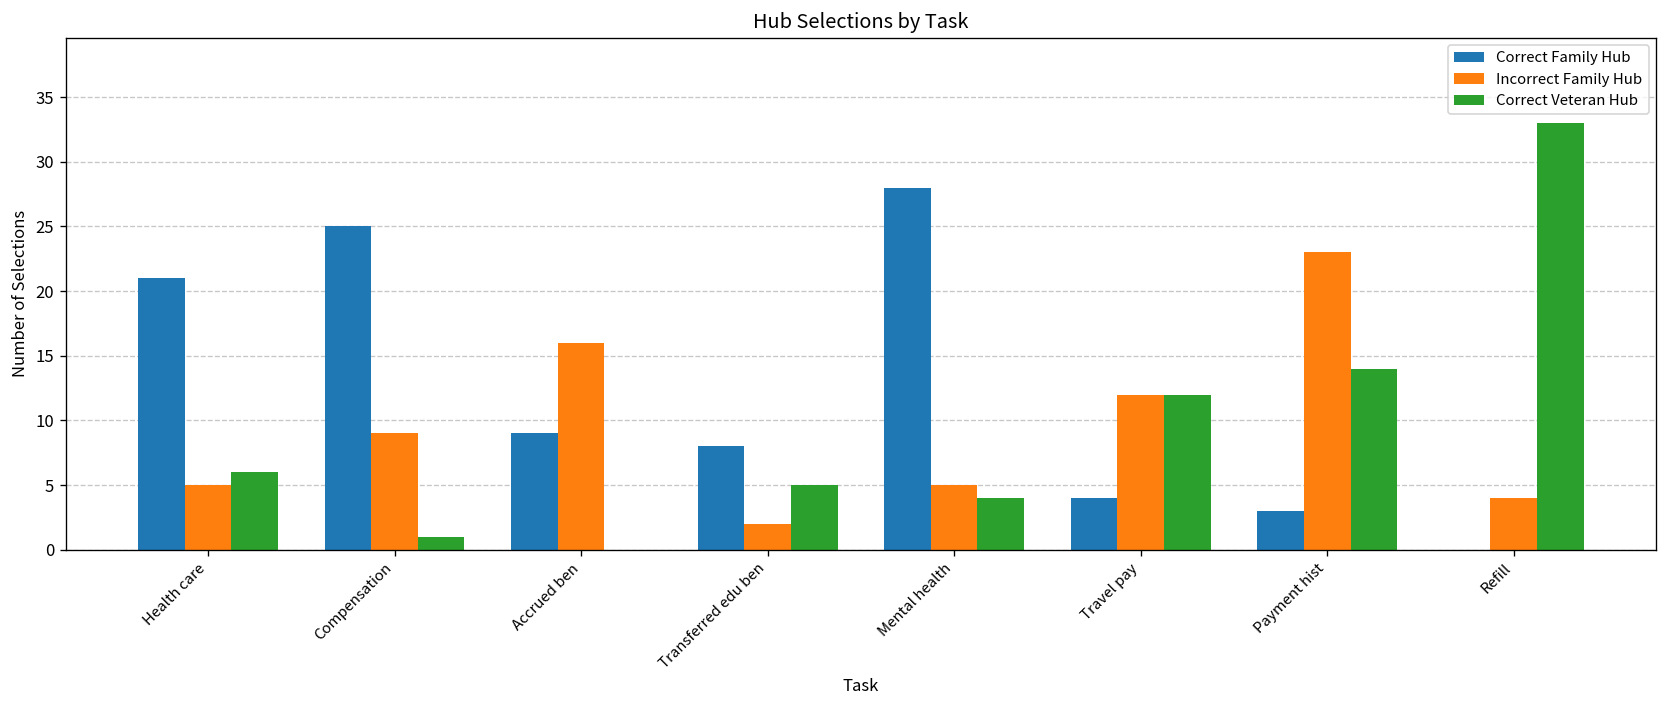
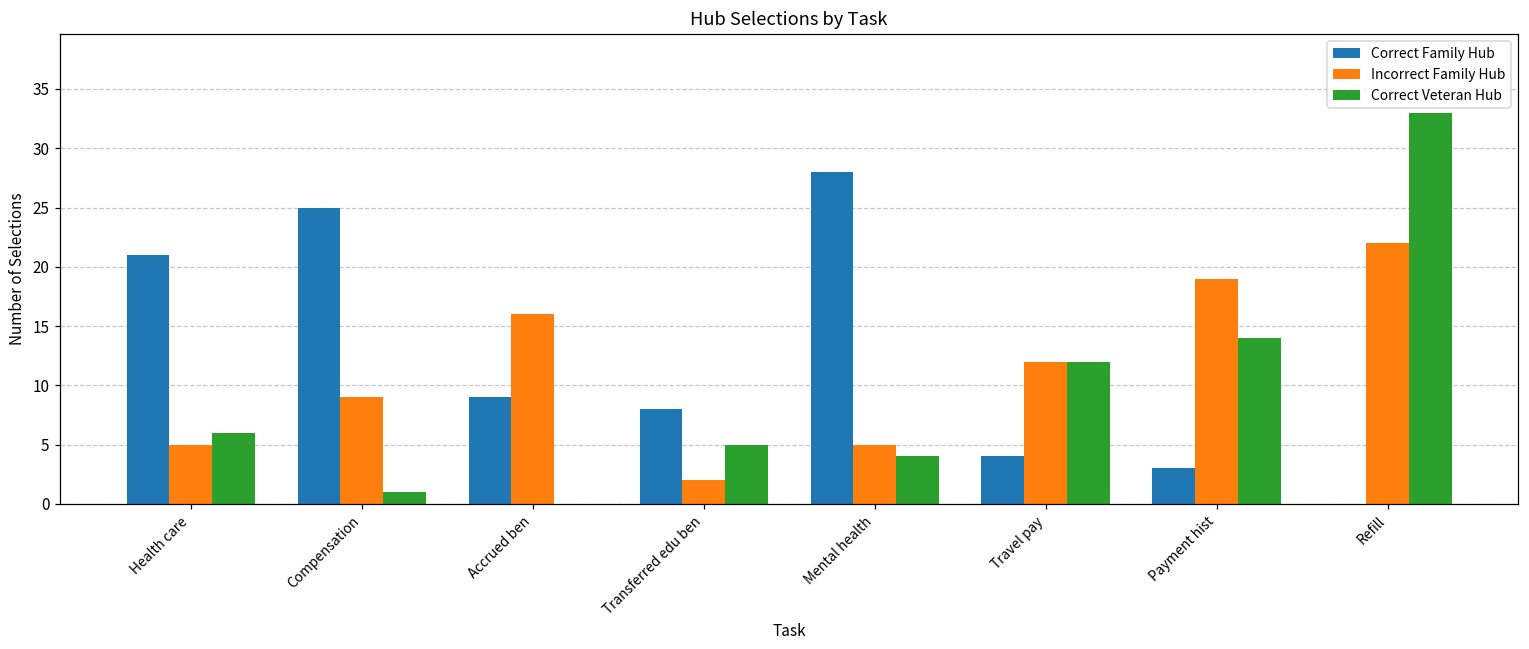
Incorrect Family Hub, Payment hist: 23 -> 19
Incorrect Family Hub, Refill: 4 -> 22
